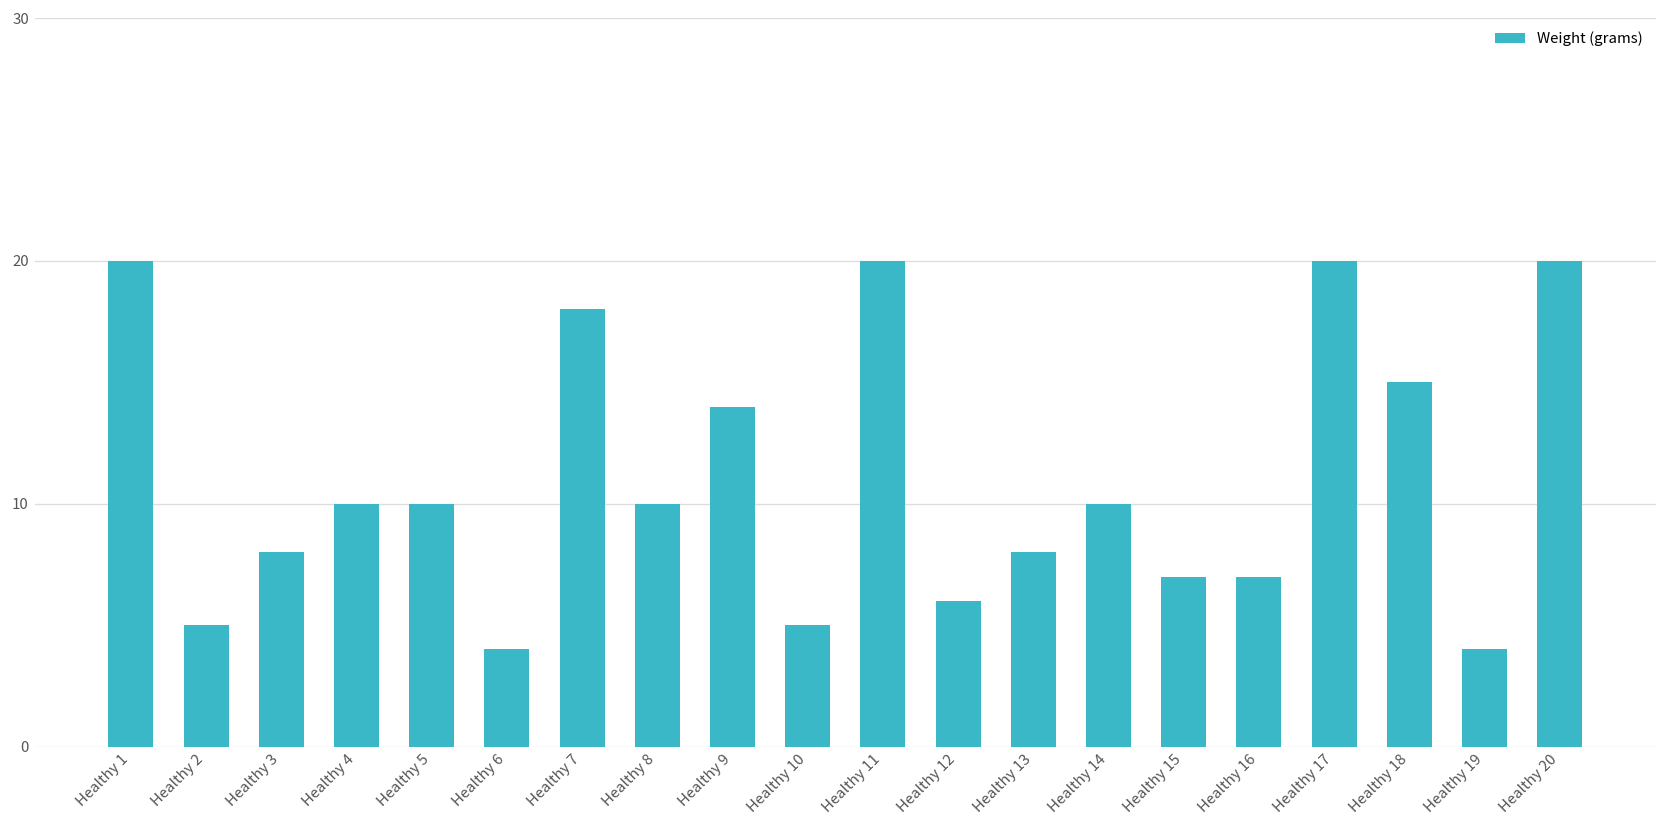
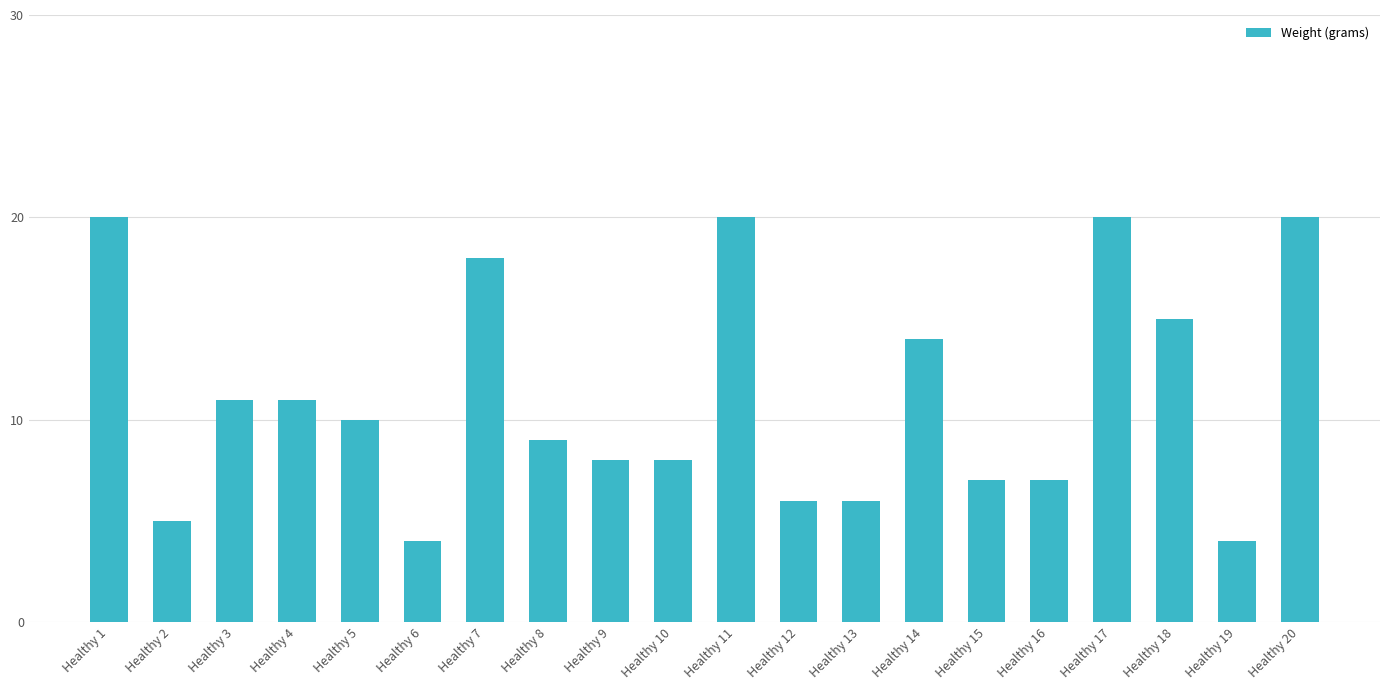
Healthy 3: 8 -> 11
Healthy 4: 10 -> 11
Healthy 8: 10 -> 9
Healthy 9: 14 -> 8
Healthy 10: 5 -> 8
Healthy 13: 8 -> 6
Healthy 14: 10 -> 14
